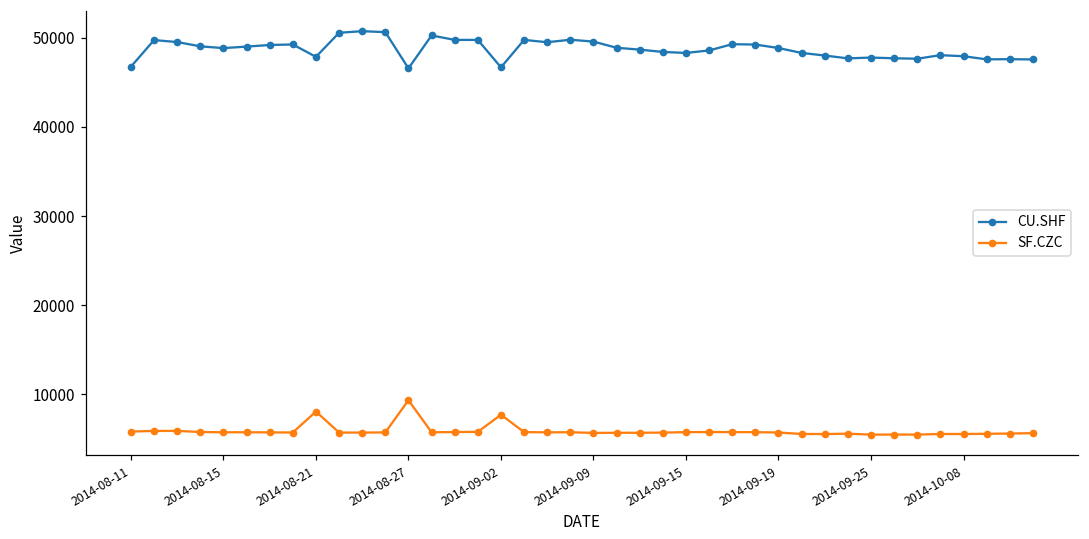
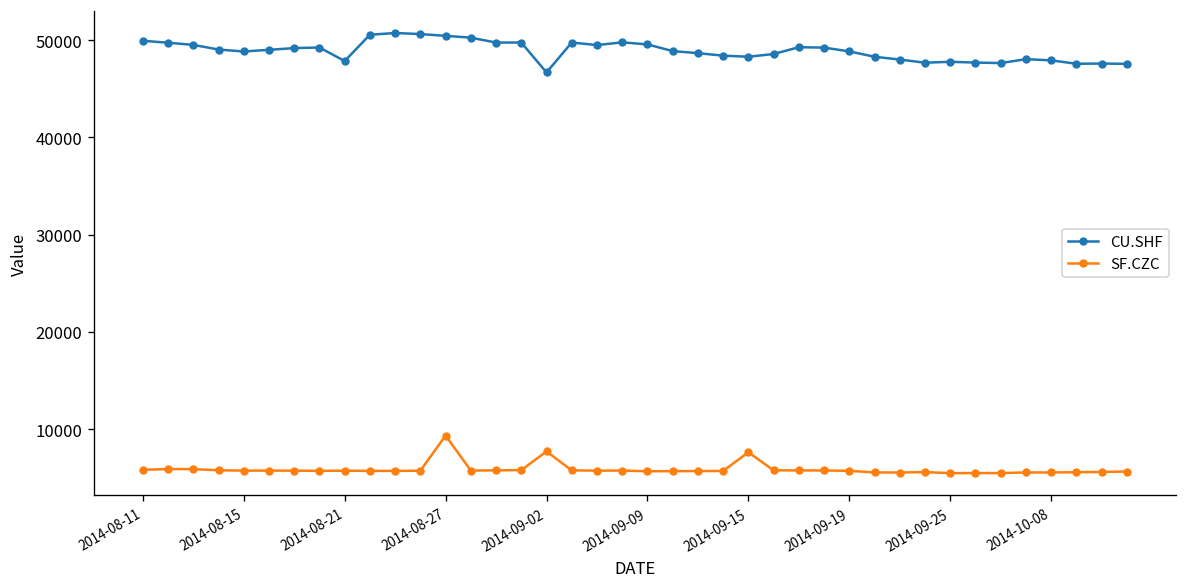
CU.SHF, 2014-08-11: 47000 -> 50000
SF.CZC, 2014-08-21: 8000 -> 6000
CU.SHF, 2014-08-27: 47000 -> 50000
SF.CZC, 2014-09-15: 6000 -> 8000
